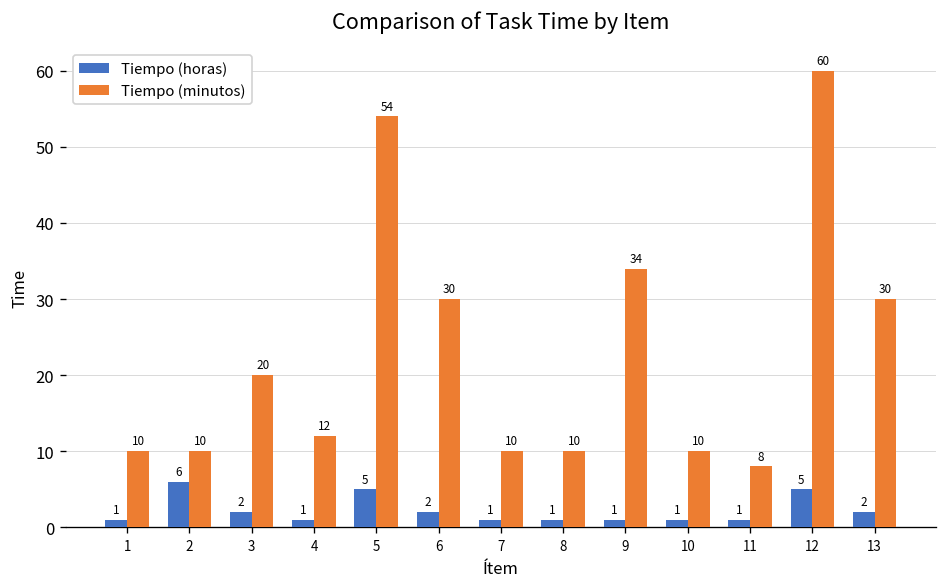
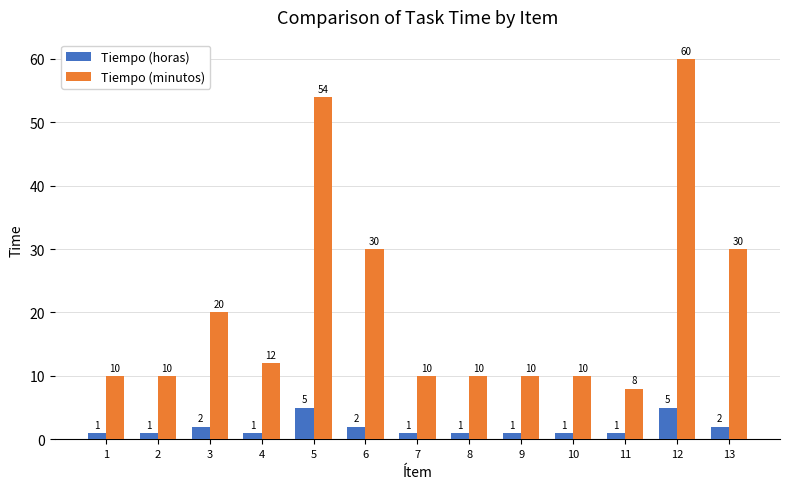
Tiempo (horas), 2: 6 -> 1
Tiempo (minutos), 9: 34 -> 10
